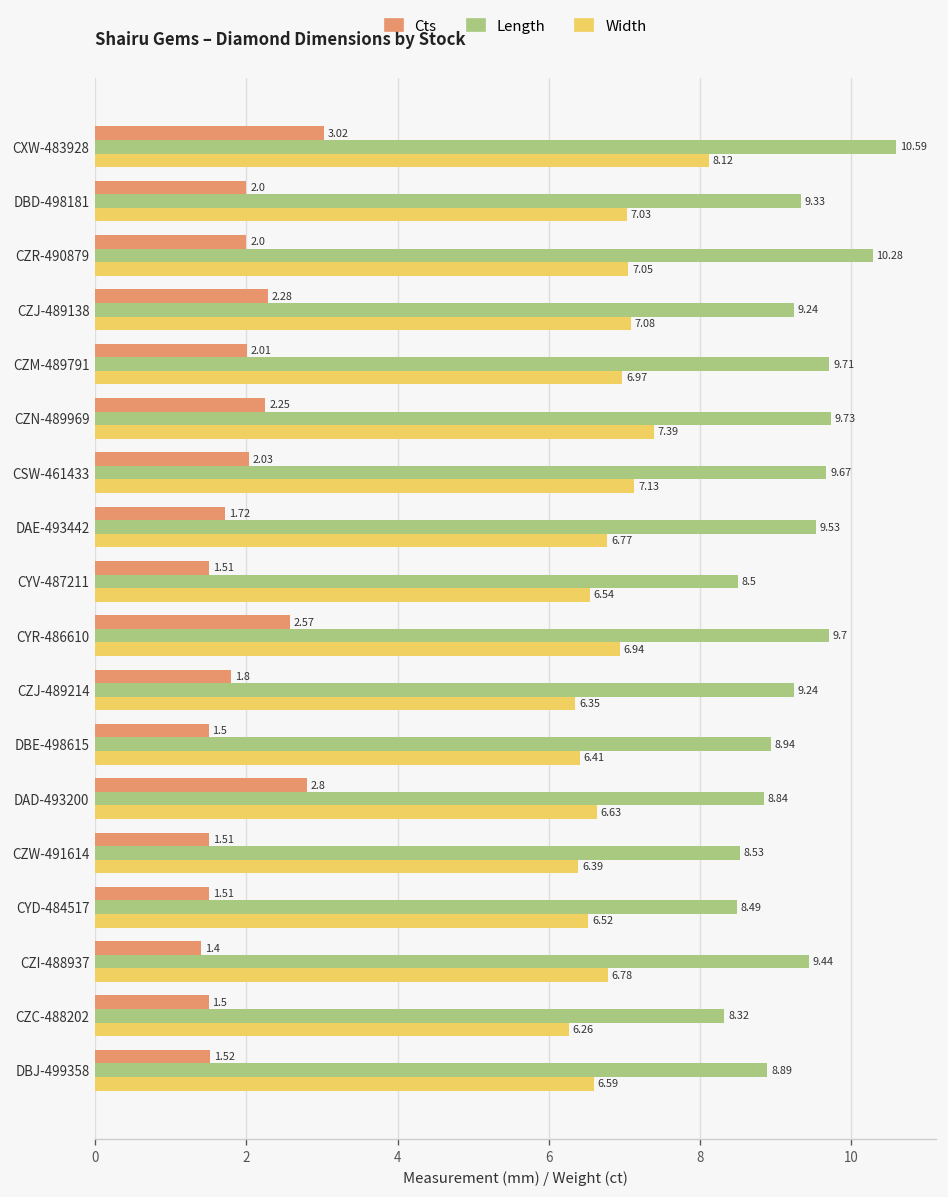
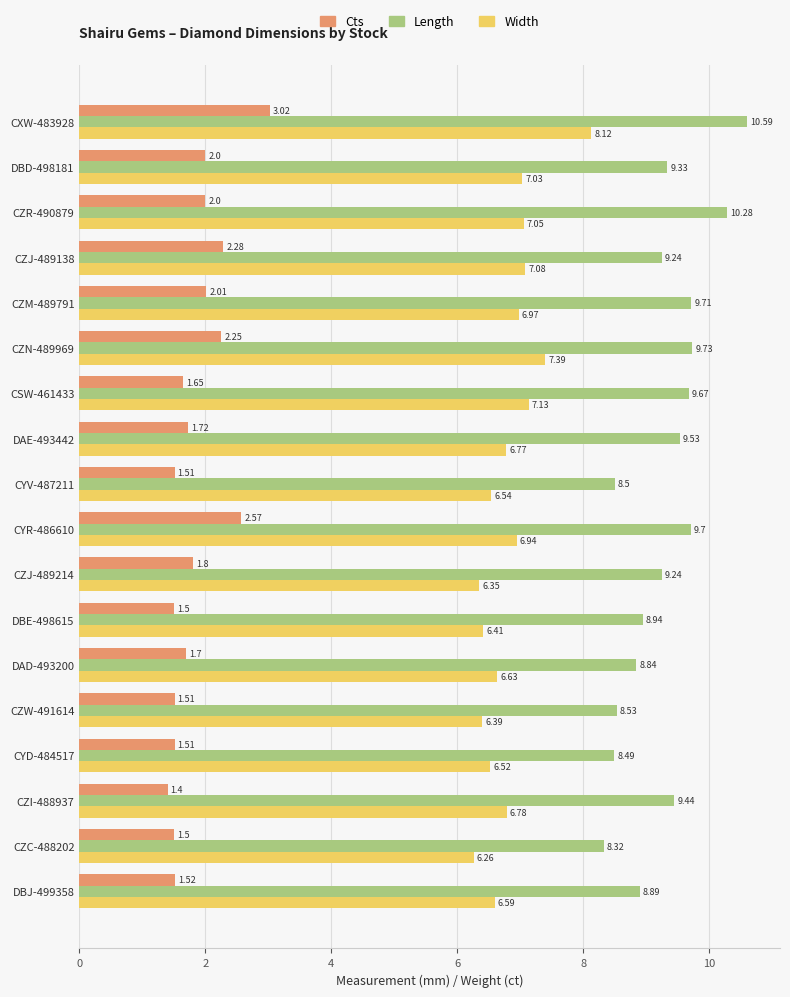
Cts, CSW-461433: 2.03 -> 1.65
Cts, DAD-493200: 2.8 -> 1.7
